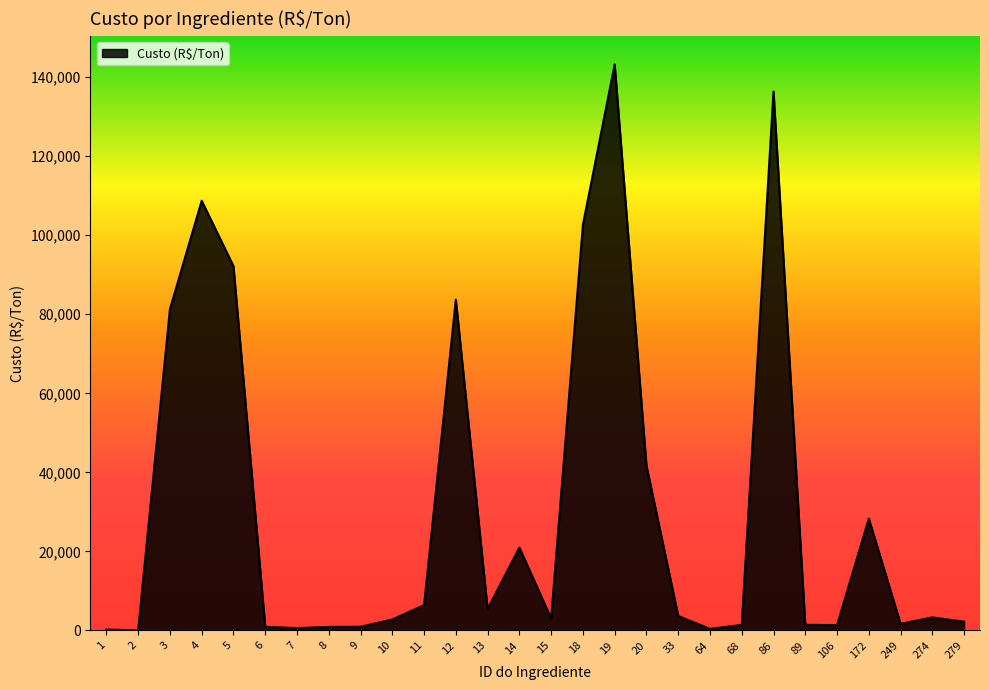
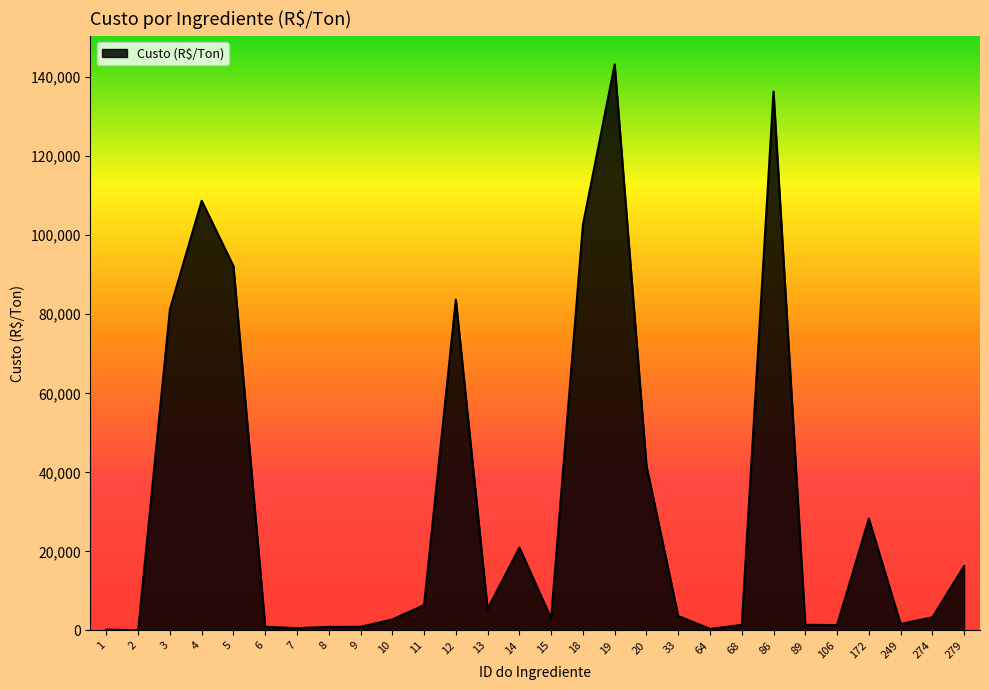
279: 2,000 -> 16,000
